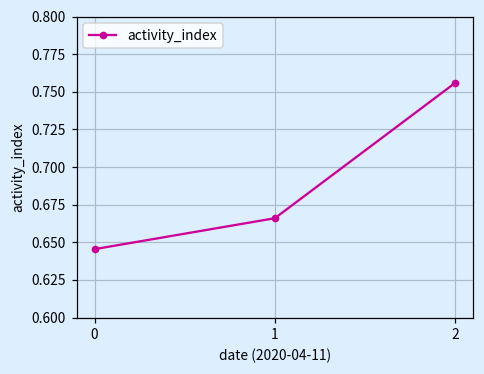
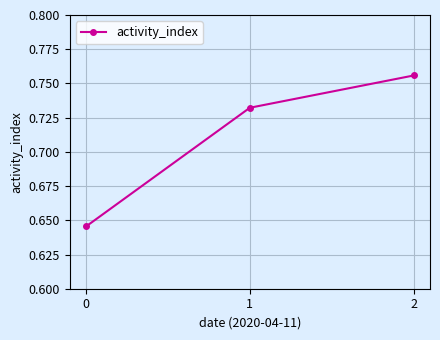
1: 0.666 -> 0.732
